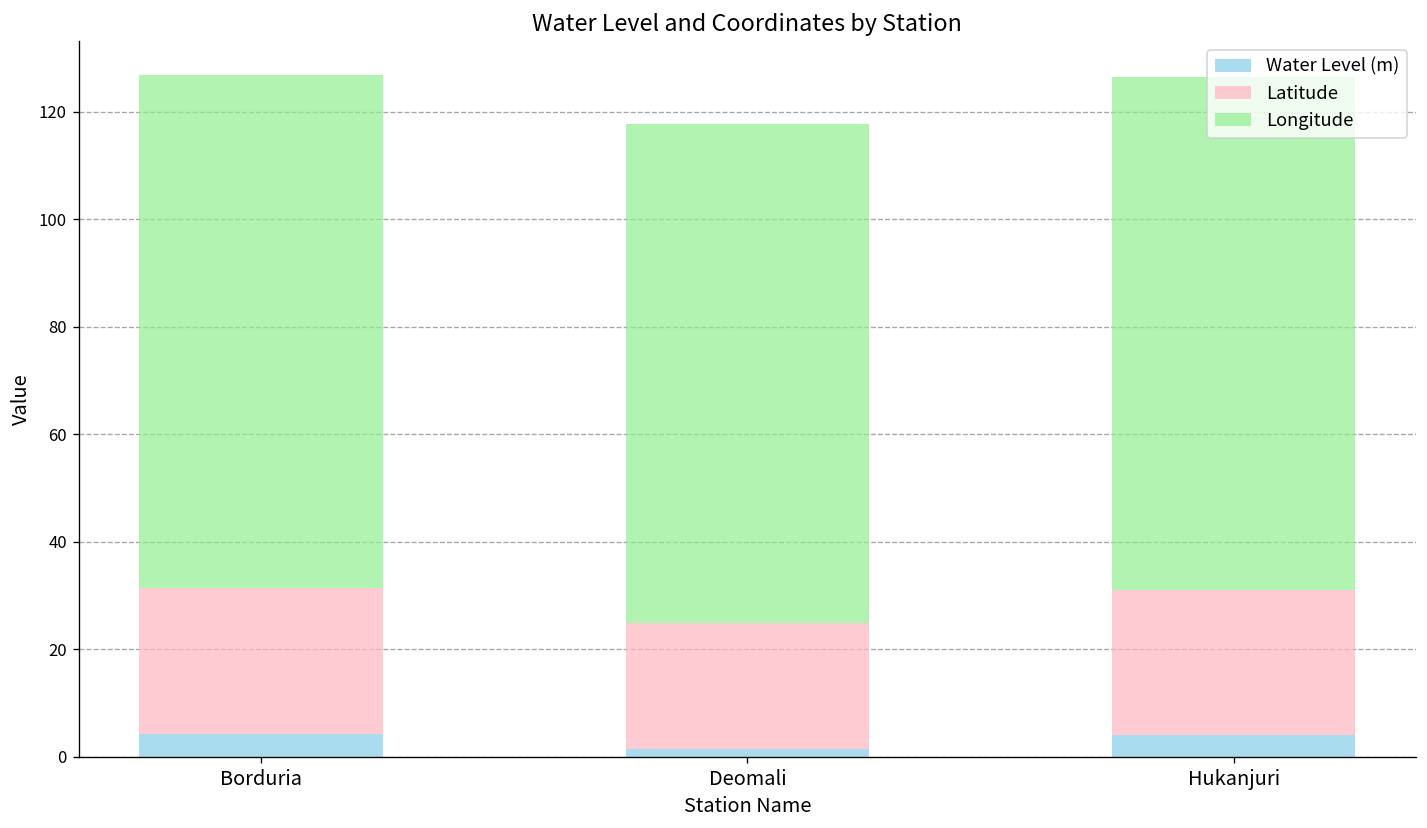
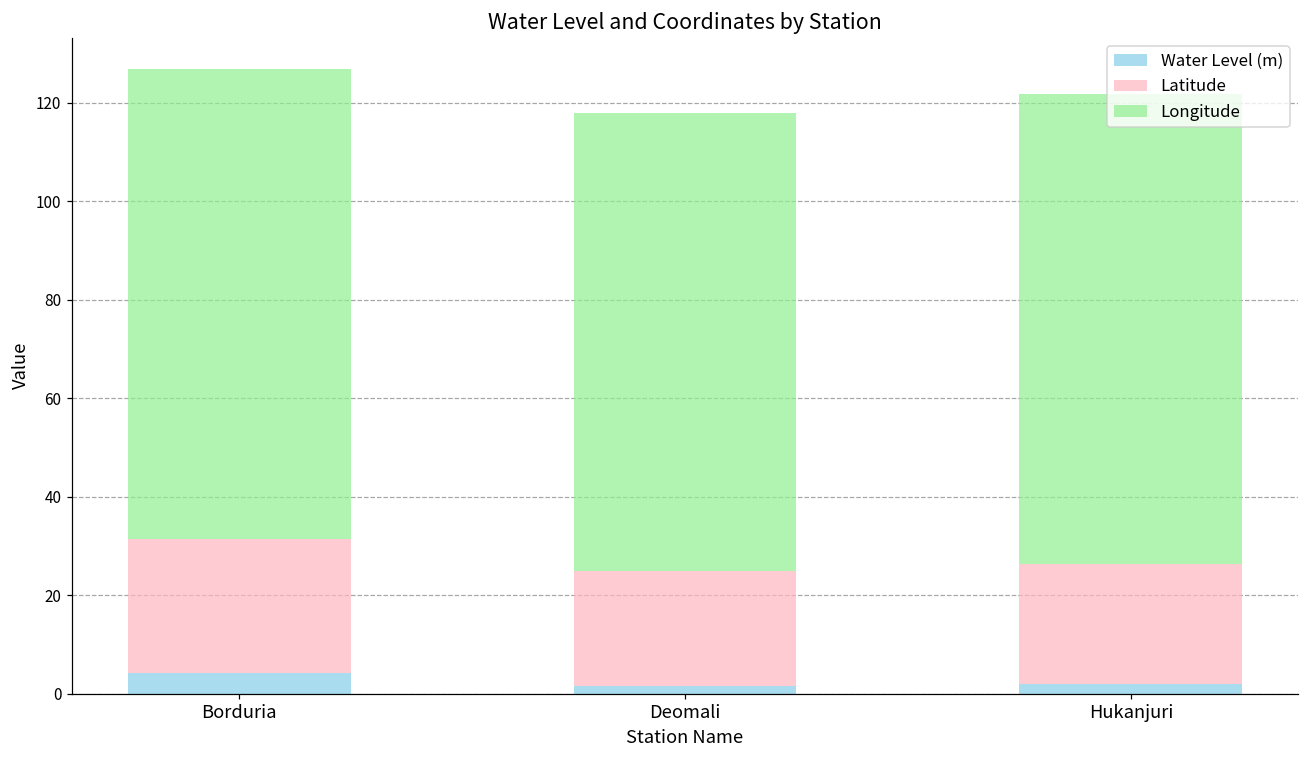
Water Level (m), Hukanjuri: 4 -> 2
Latitude, Hukanjuri: 27 -> 24
